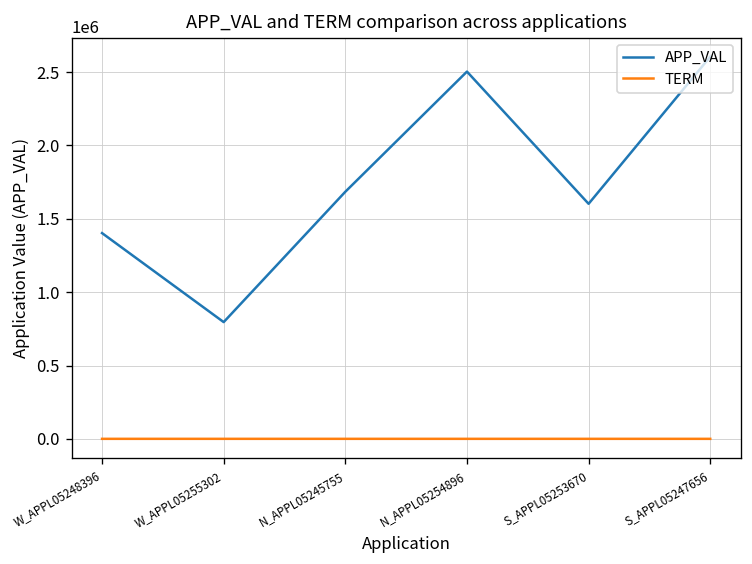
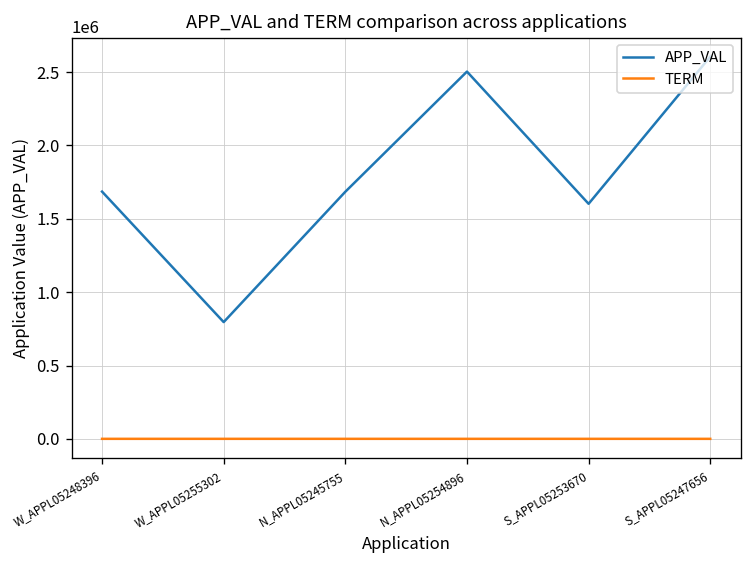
APP_VAL, W_APPL05248396: 1400000 -> 1690000
